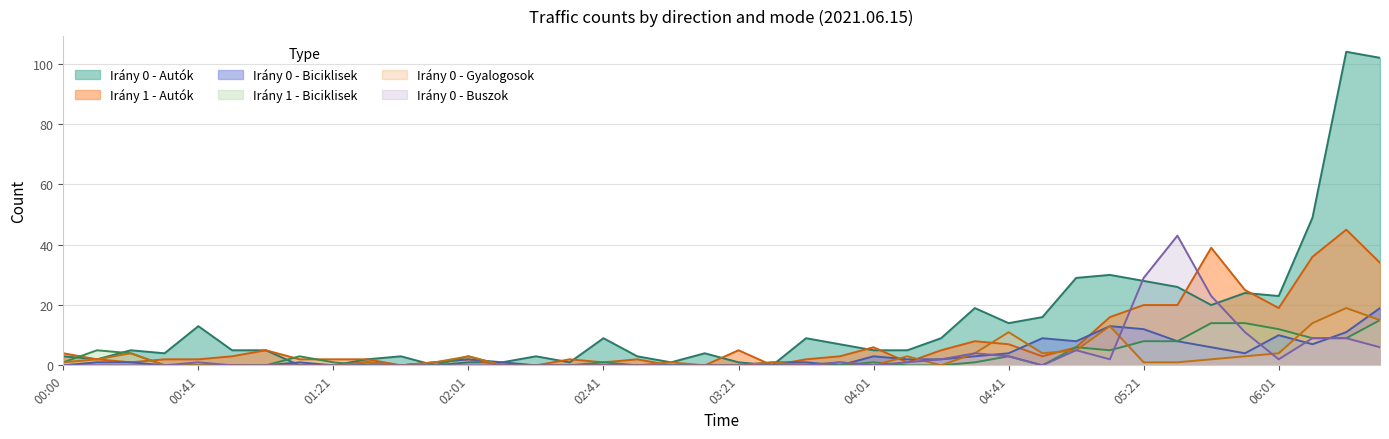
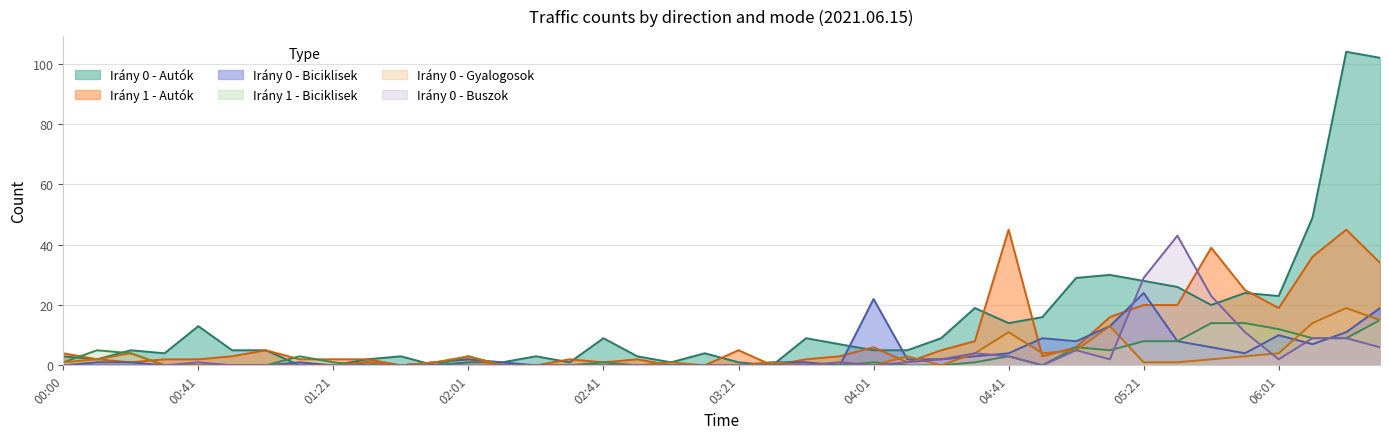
Irány 0 - Biciklisek, 04:01: 3 -> 22
Irány 1 - Autók, 04:41: 7 -> 45
Irány 0 - Biciklisek, 05:21: 12 -> 24
